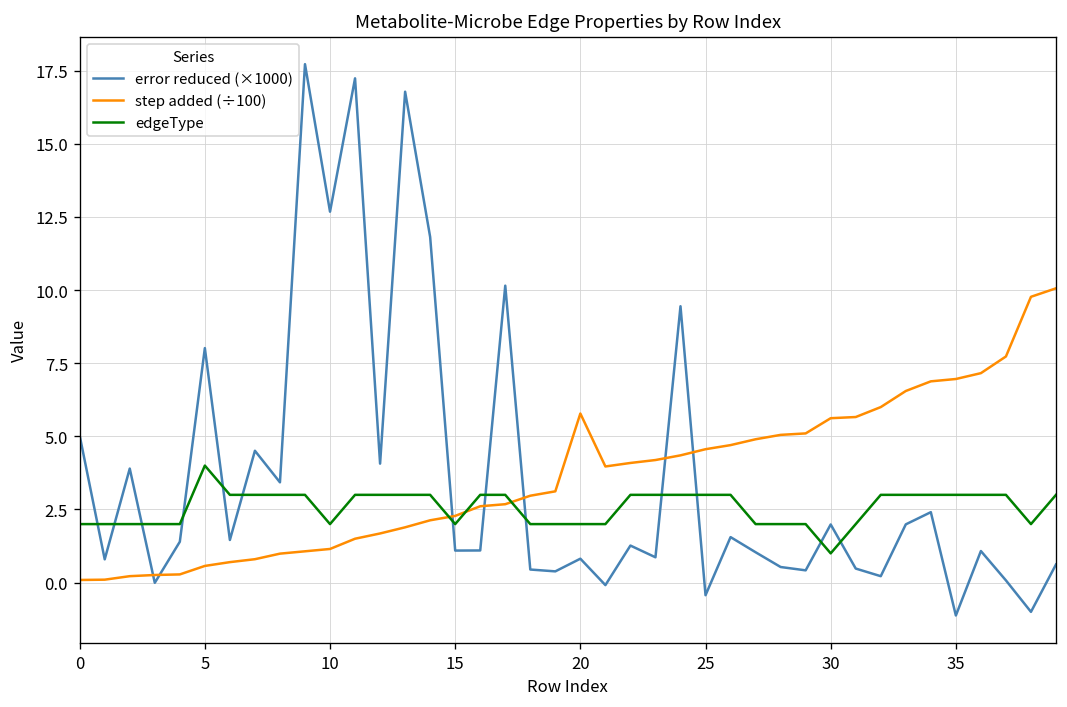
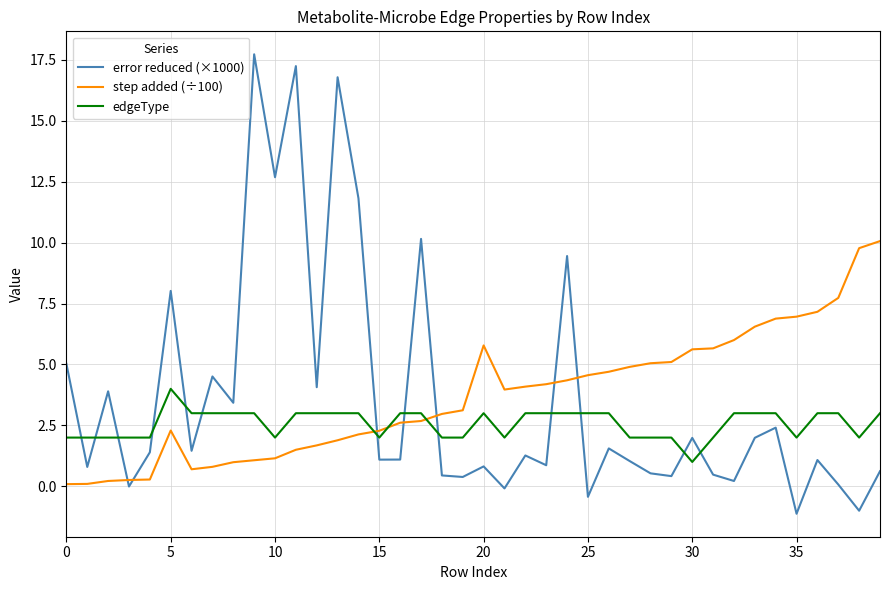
step added (÷100), 5: 0.6 -> 2.3
edgeType, 20: 2 -> 3
edgeType, 35: 3 -> 2
